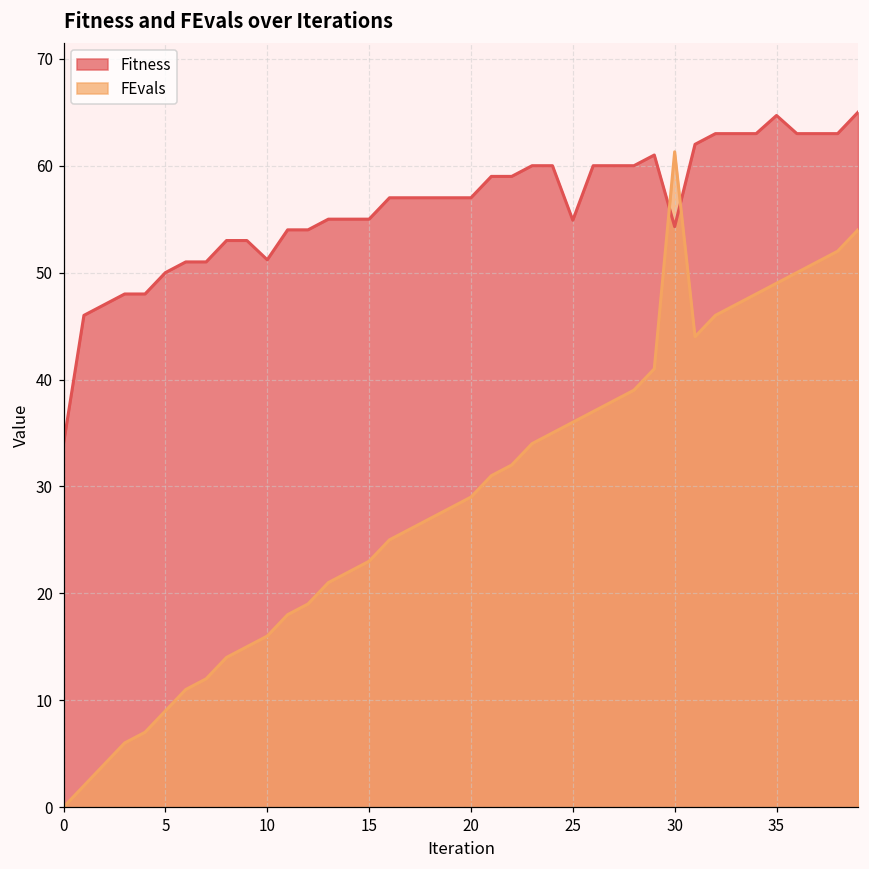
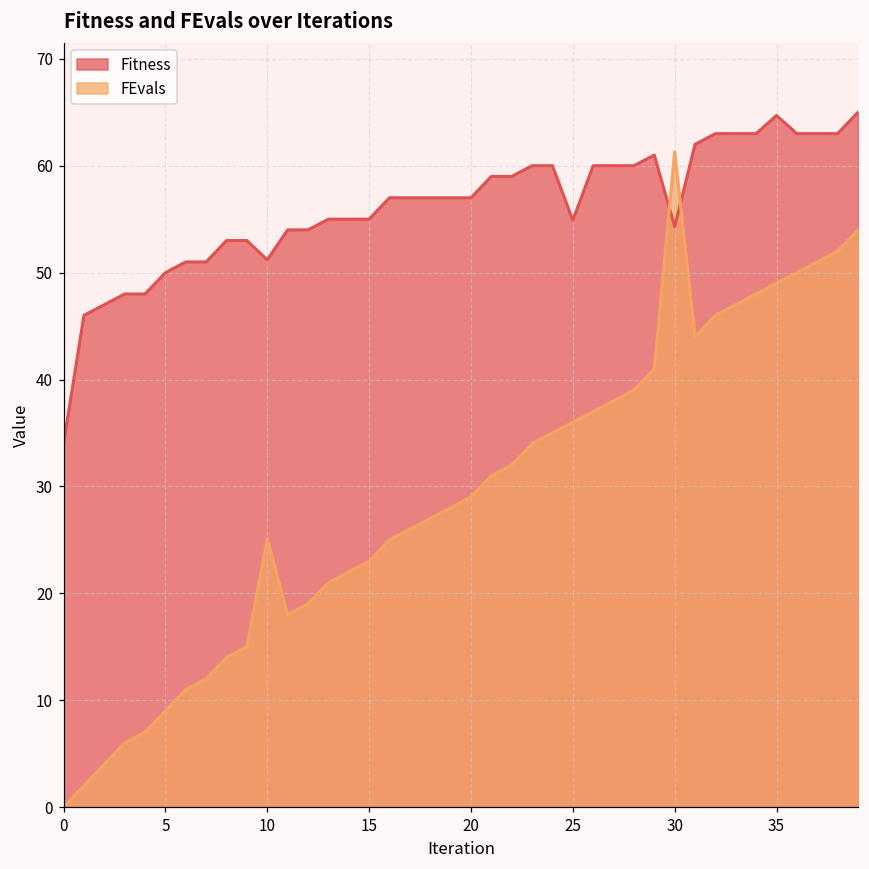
FEvals, 10: 16 -> 25
